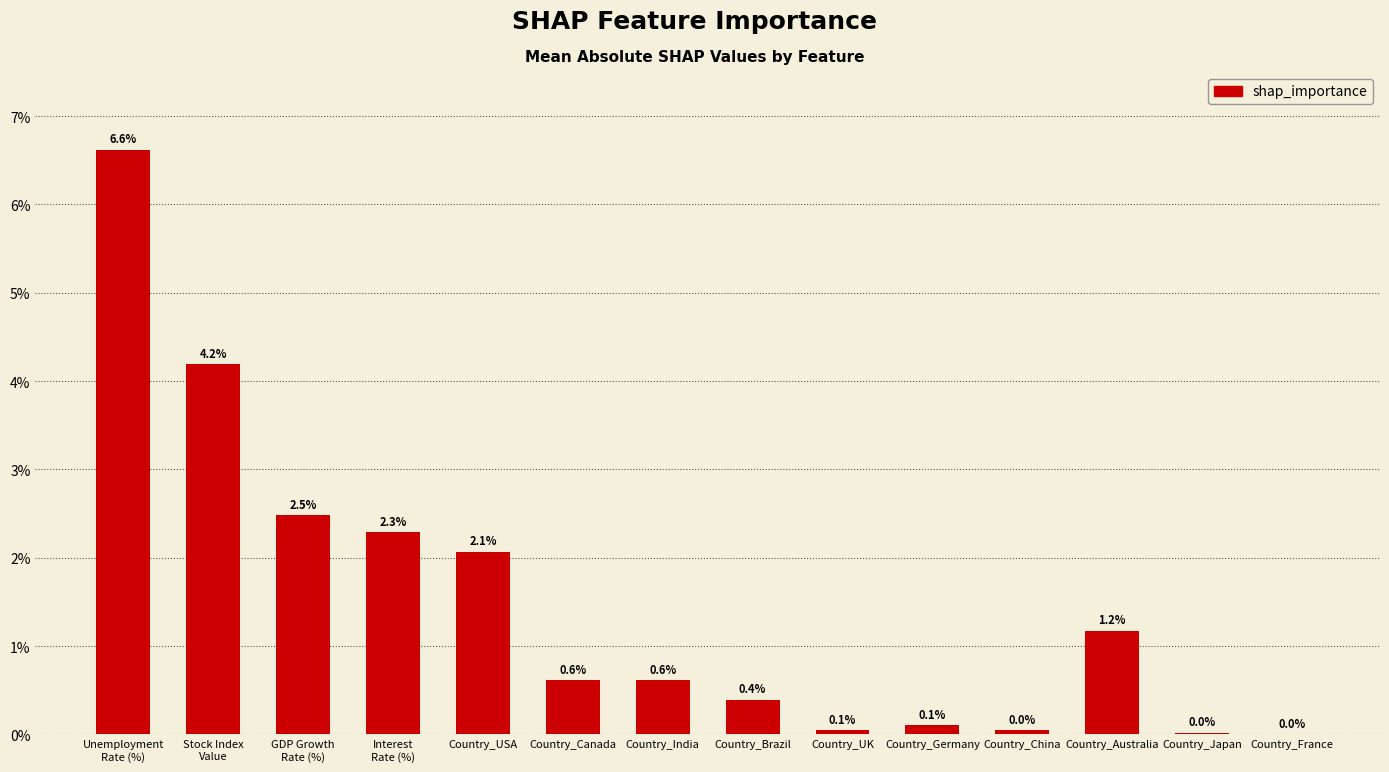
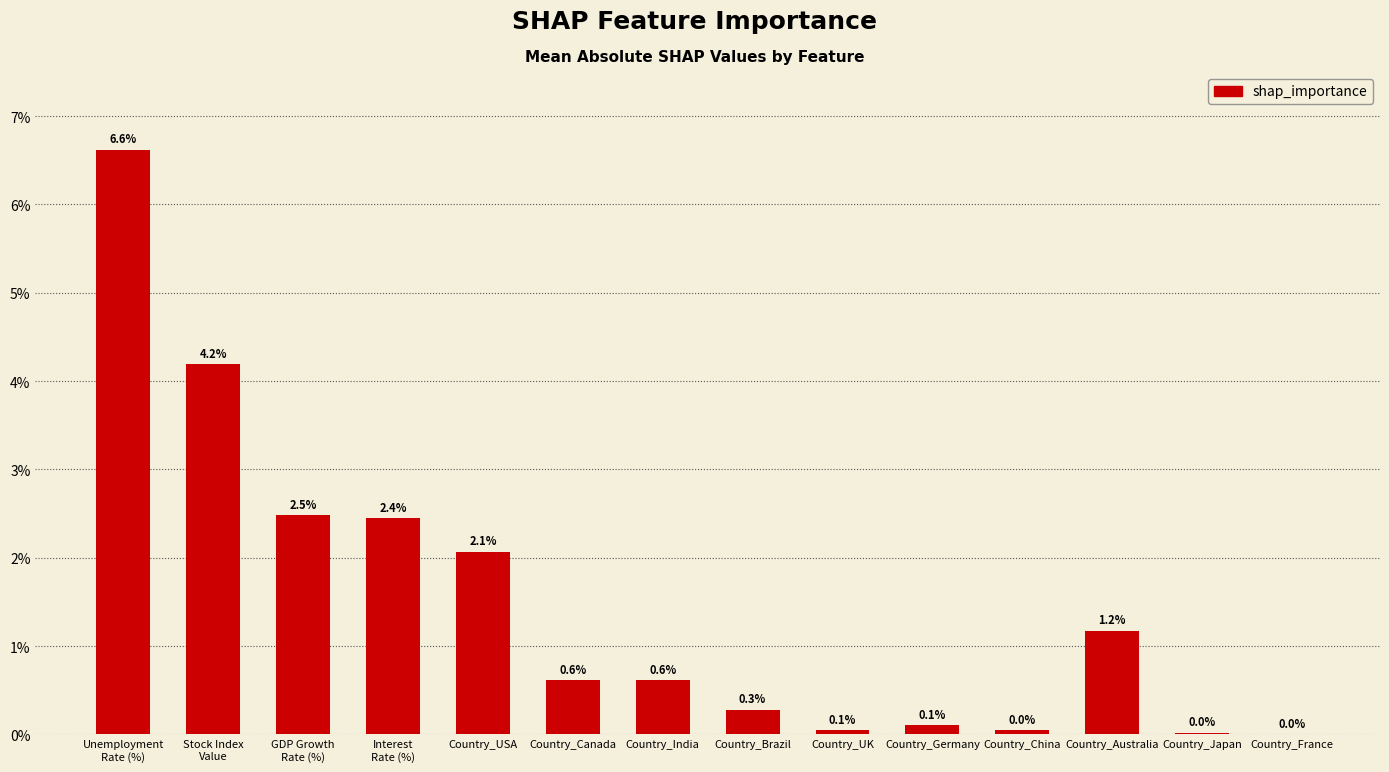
Interest Rate (%): 2.3% -> 2.4%
Country_Brazil: 0.4% -> 0.3%
